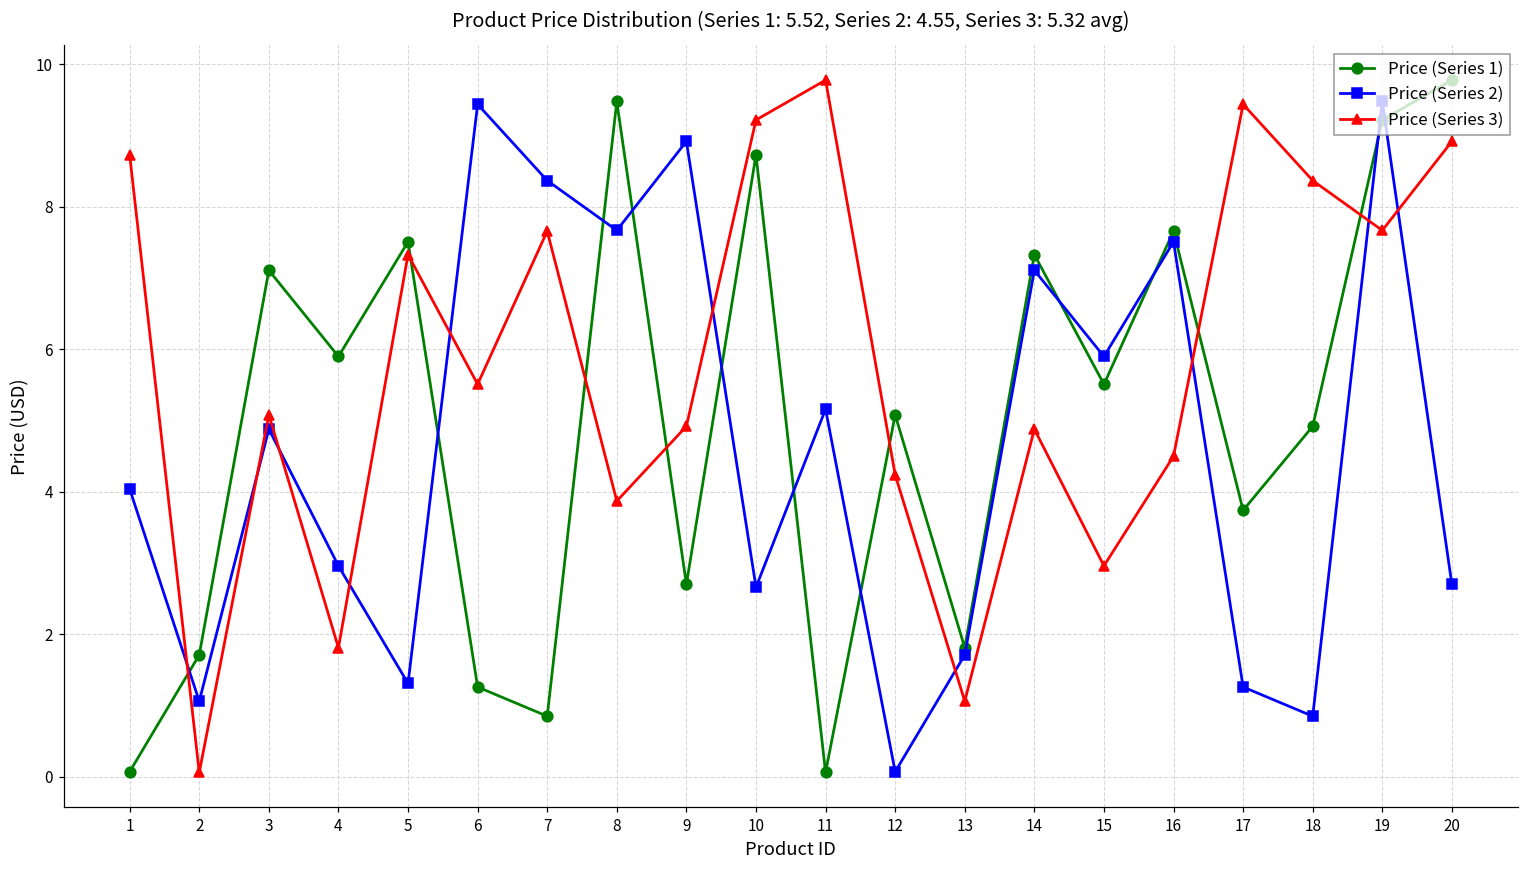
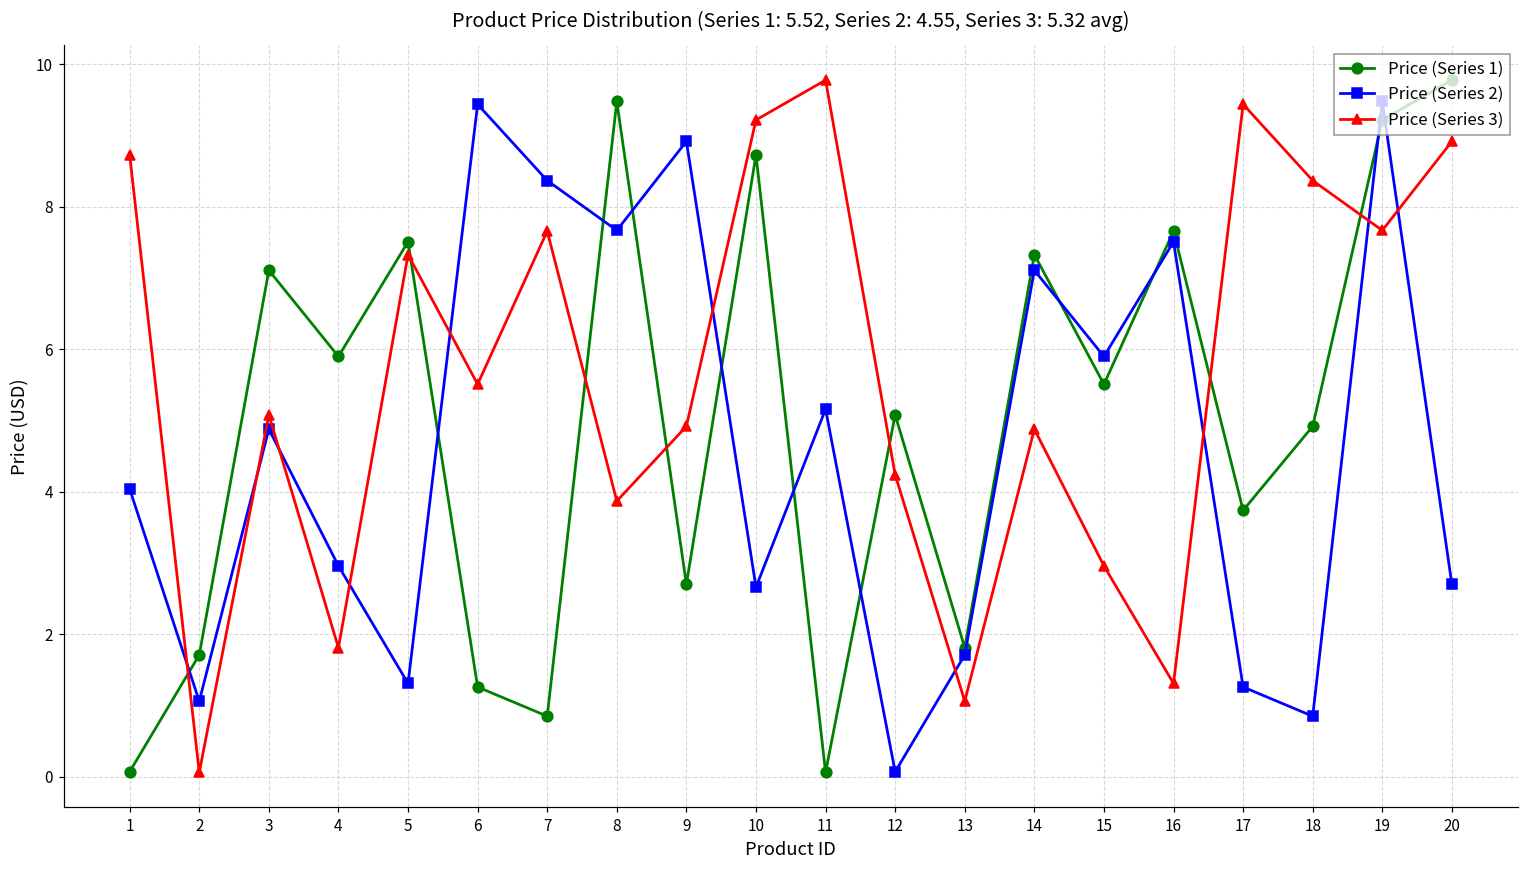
Price (Series 3), 16: 4.5 -> 1.3
